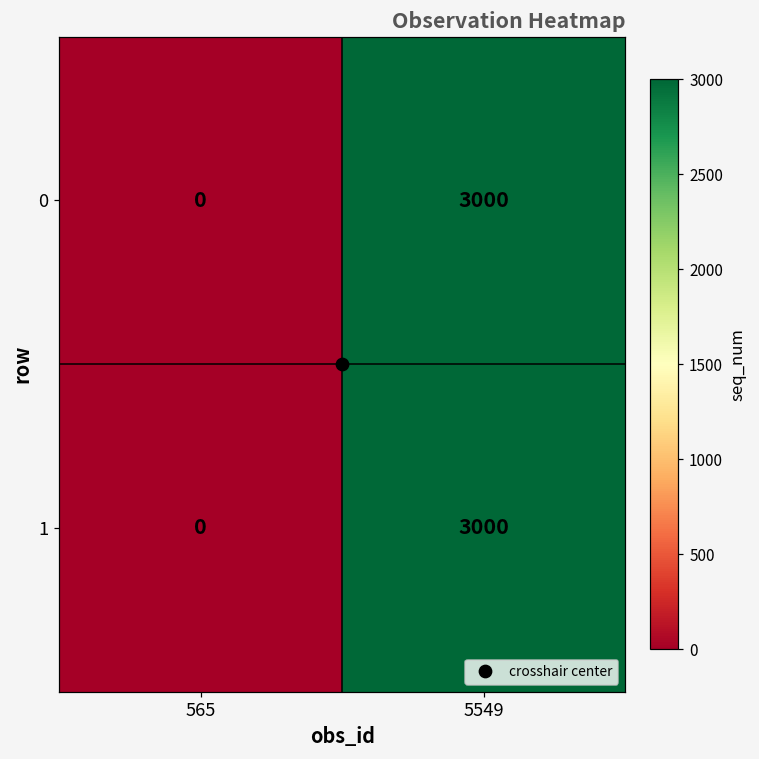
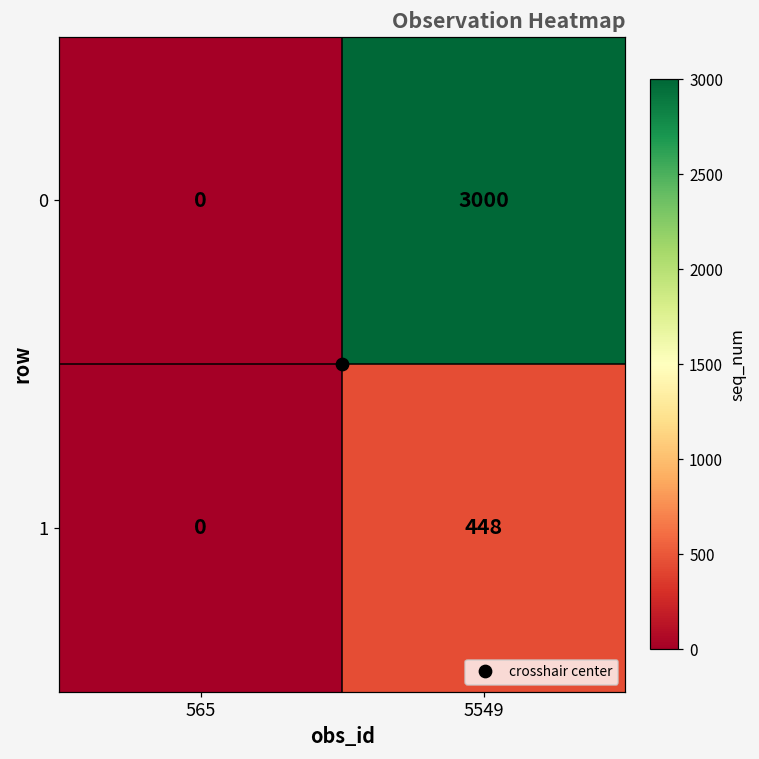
1, 5549: 3000 -> 448
